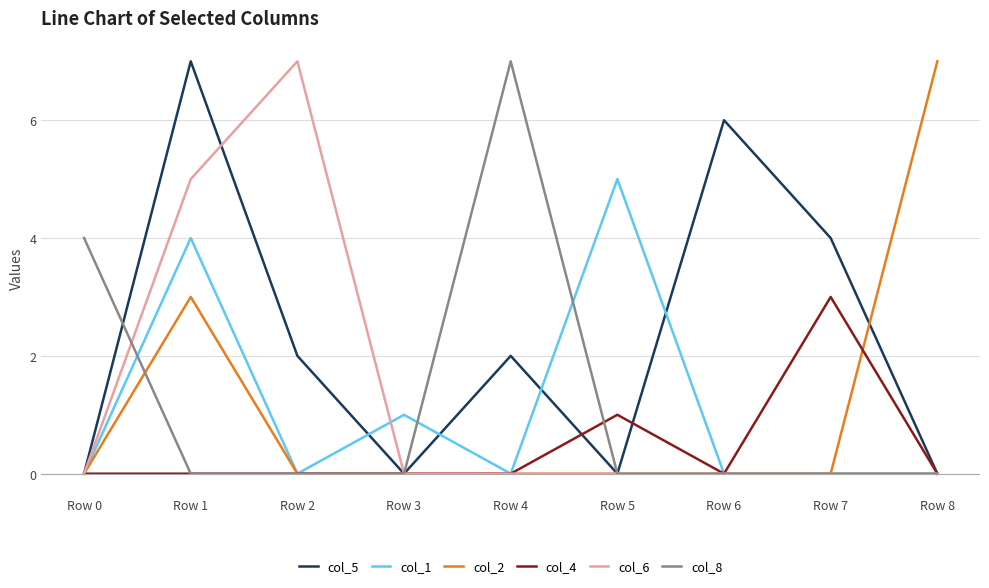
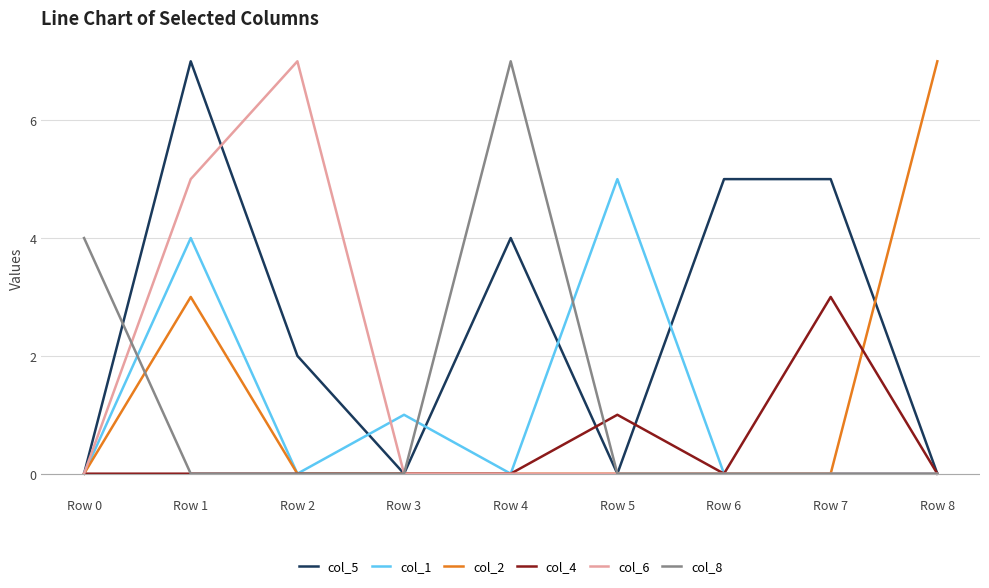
col_5, Row 4: 2 -> 4
col_5, Row 6: 6 -> 5
col_5, Row 7: 4 -> 5
